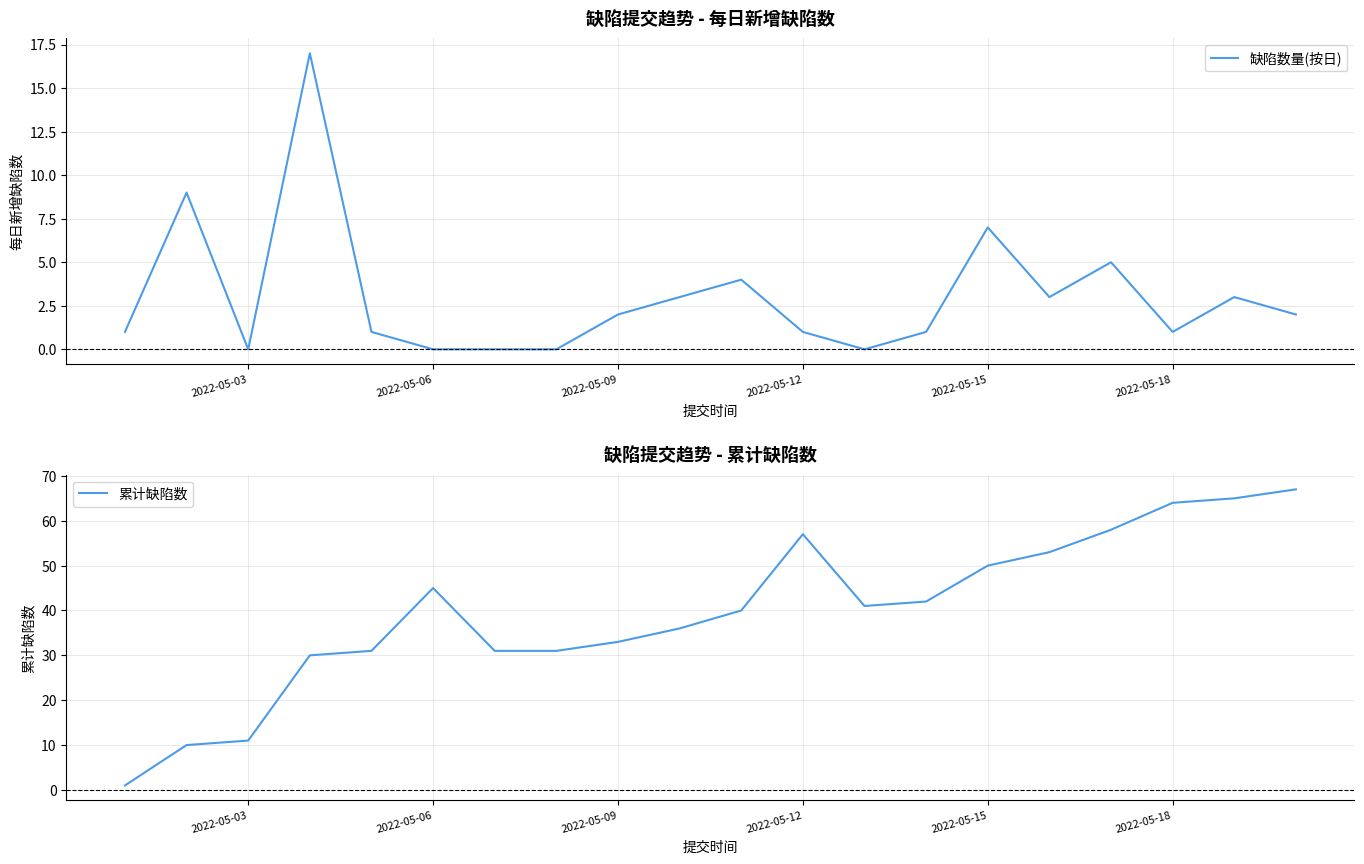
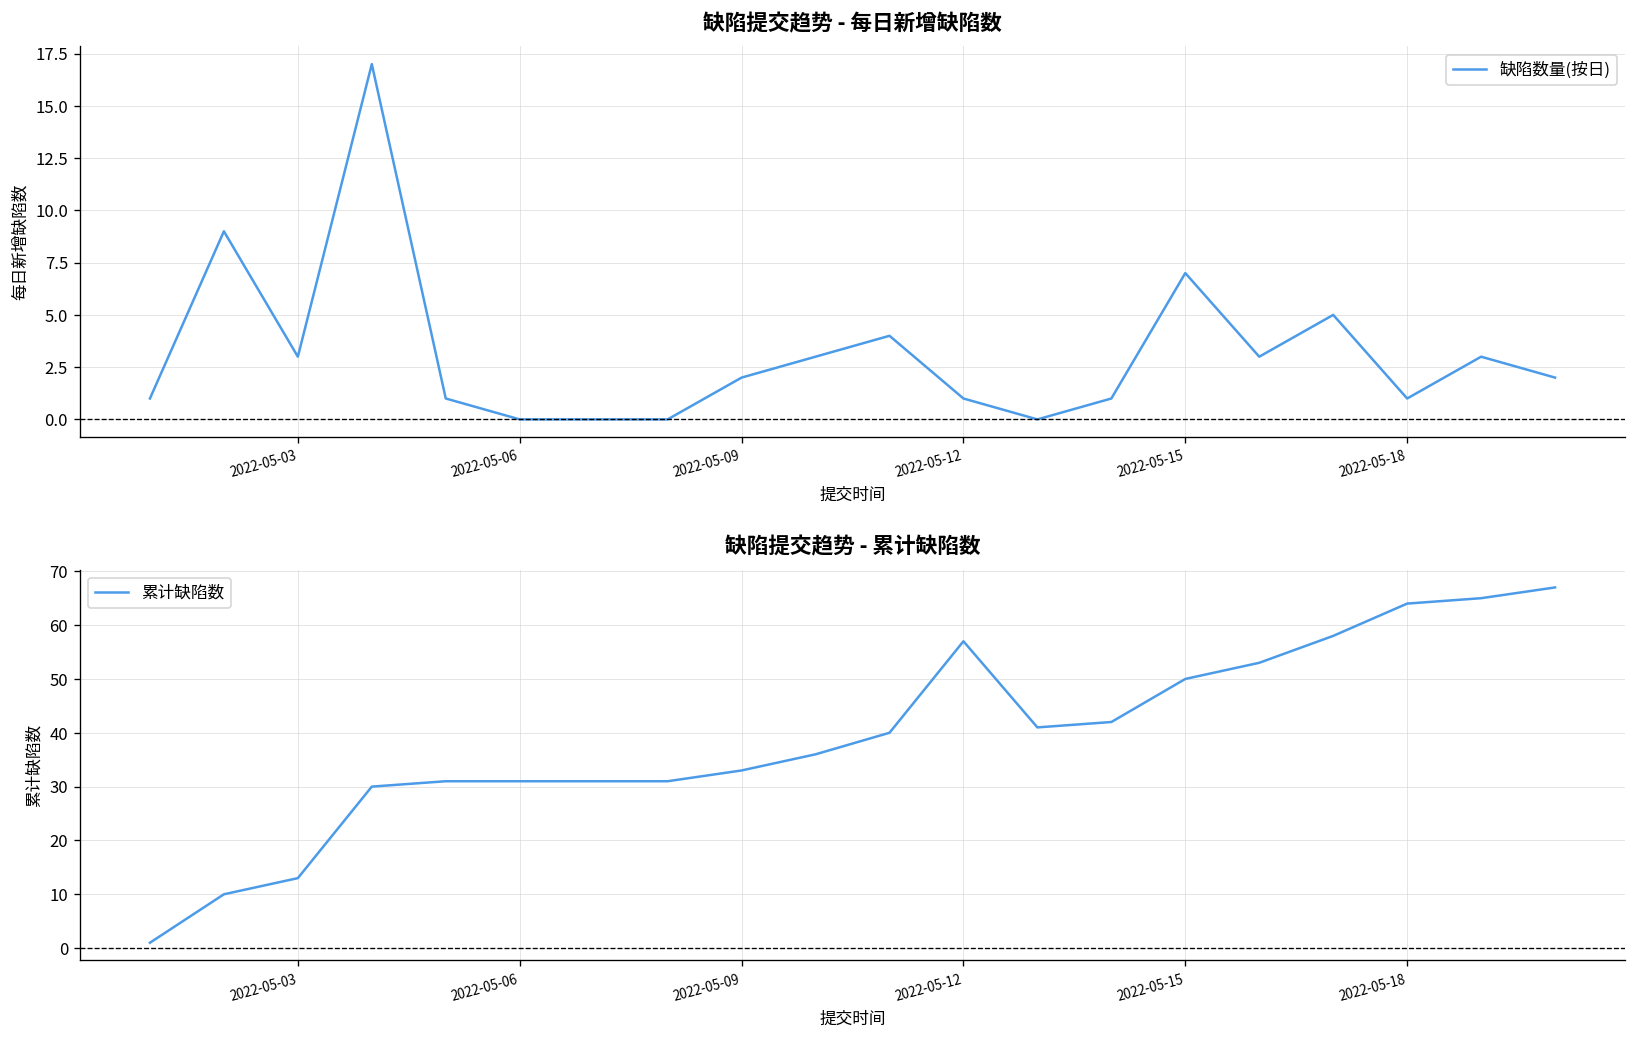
缺陷提交趋势 - 每日新增缺陷数, 2022-05-03: 0 -> 3
缺陷提交趋势 - 累计缺陷数, 2022-05-03: 11 -> 13
缺陷提交趋势 - 累计缺陷数, 2022-05-06: 45 -> 31
